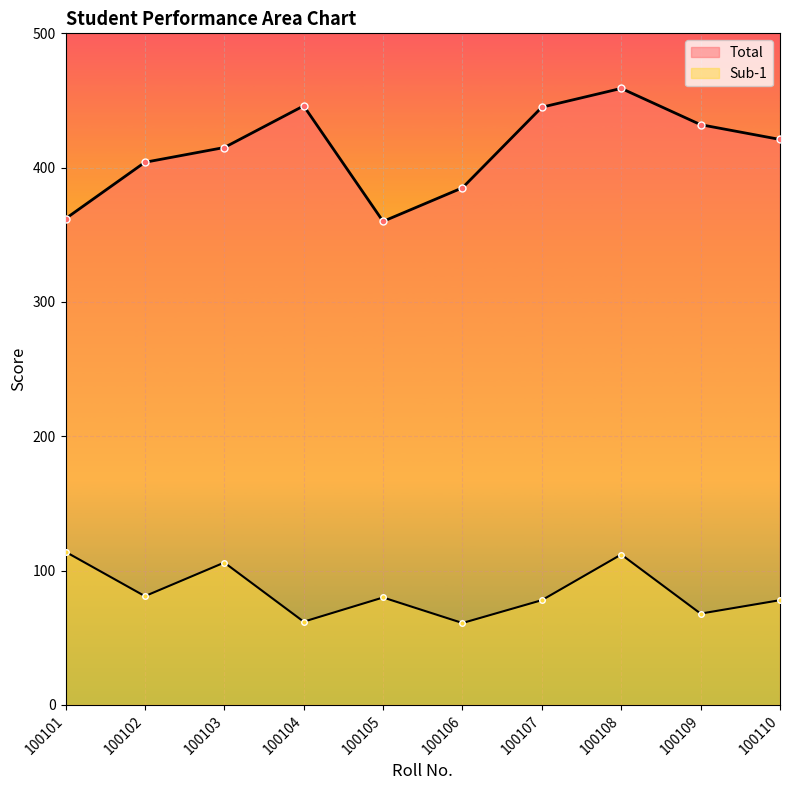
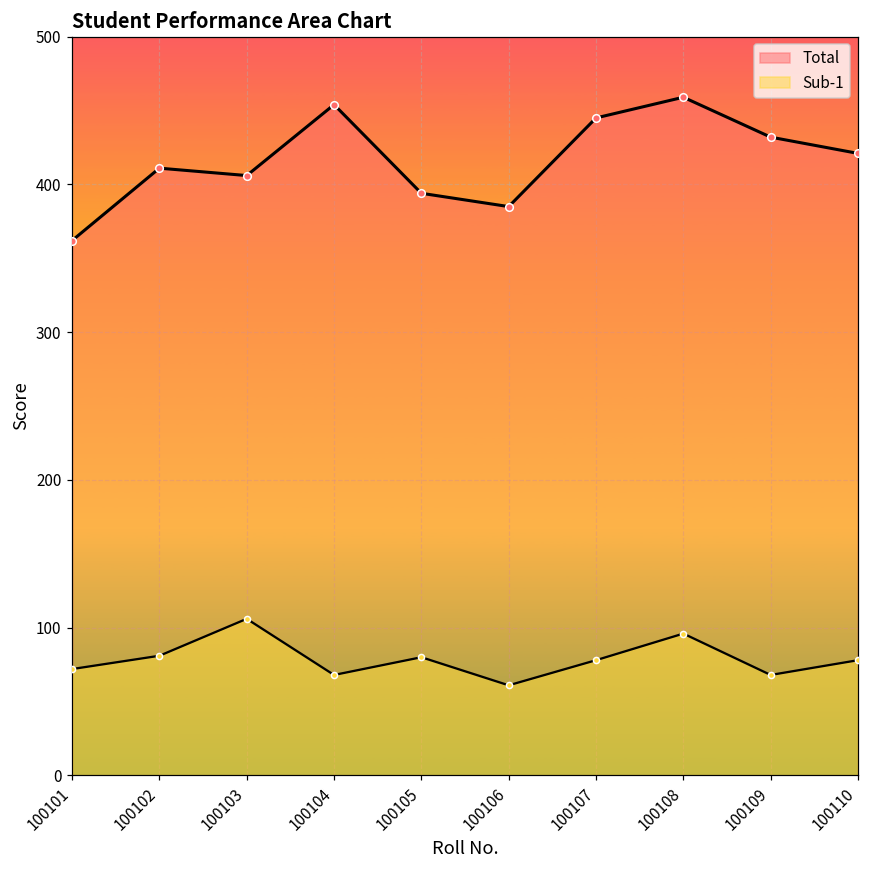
Sub-1, 100101: 114 -> 72
Total, 100102: 404 -> 411
Total, 100103: 415 -> 406
Total, 100104: 446 -> 454
Sub-1, 100104: 62 -> 68
Total, 100105: 360 -> 394
Sub-1, 100108: 112 -> 96
